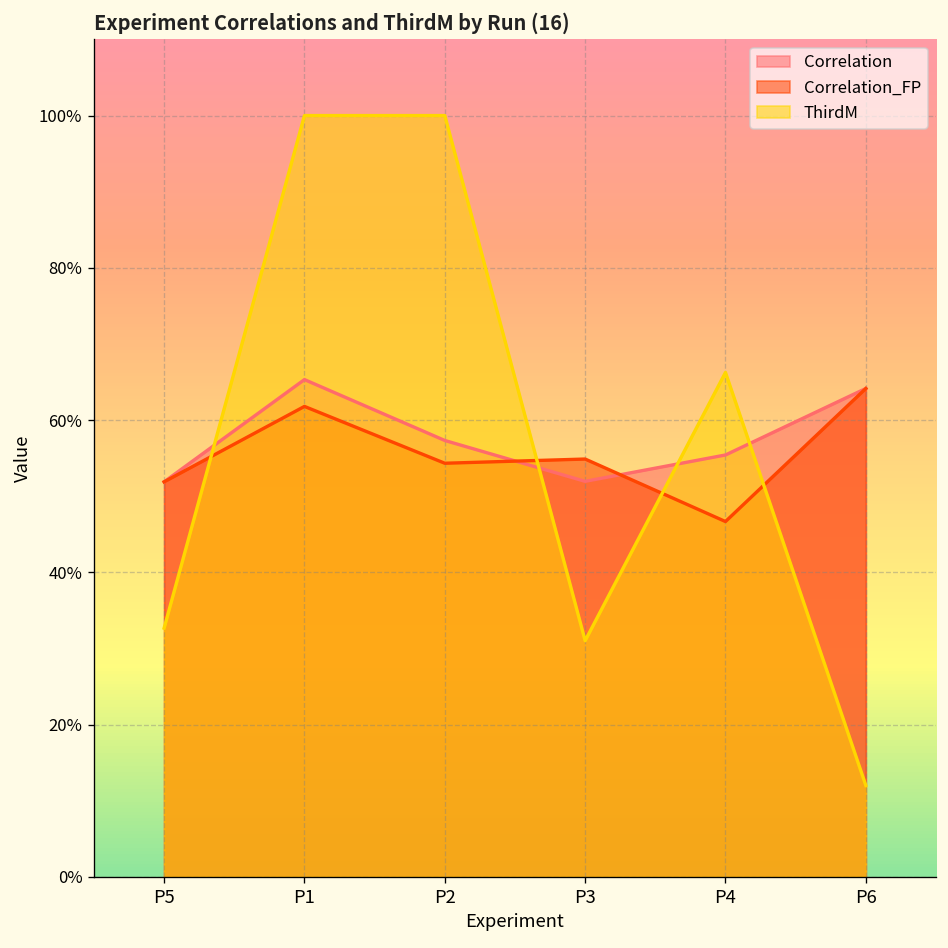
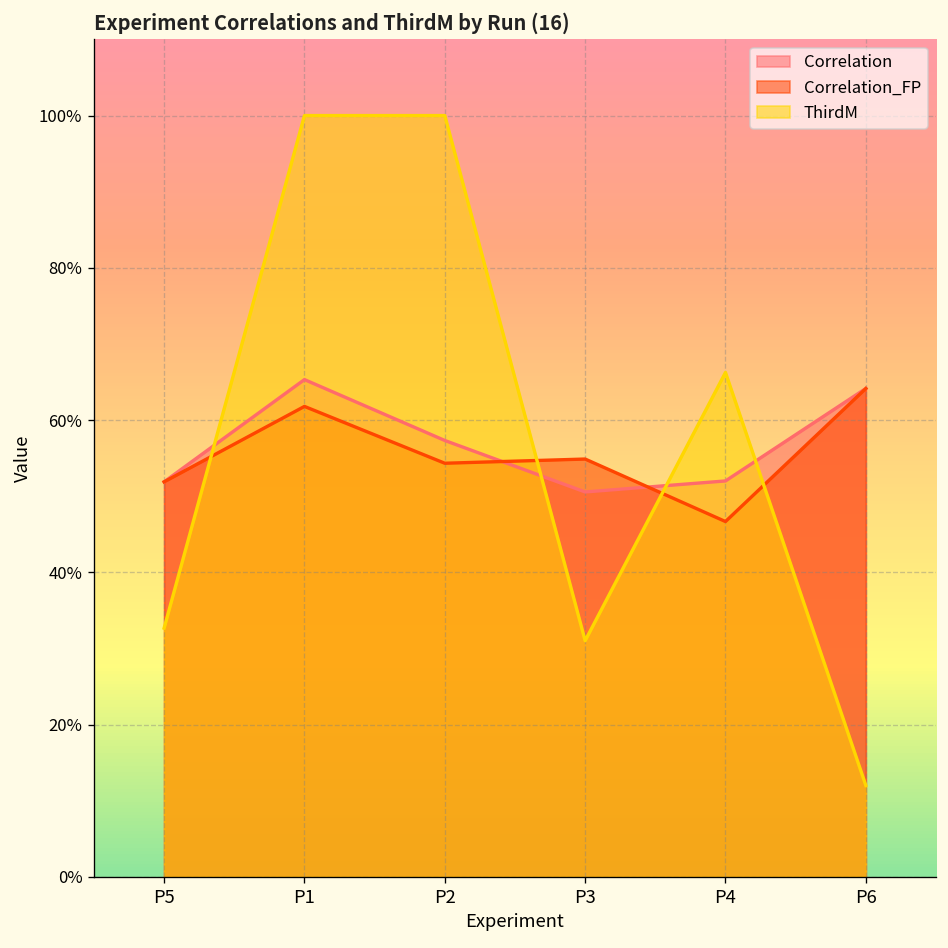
Correlation, P3: 52% -> 51%
Correlation, P4: 55% -> 52%
